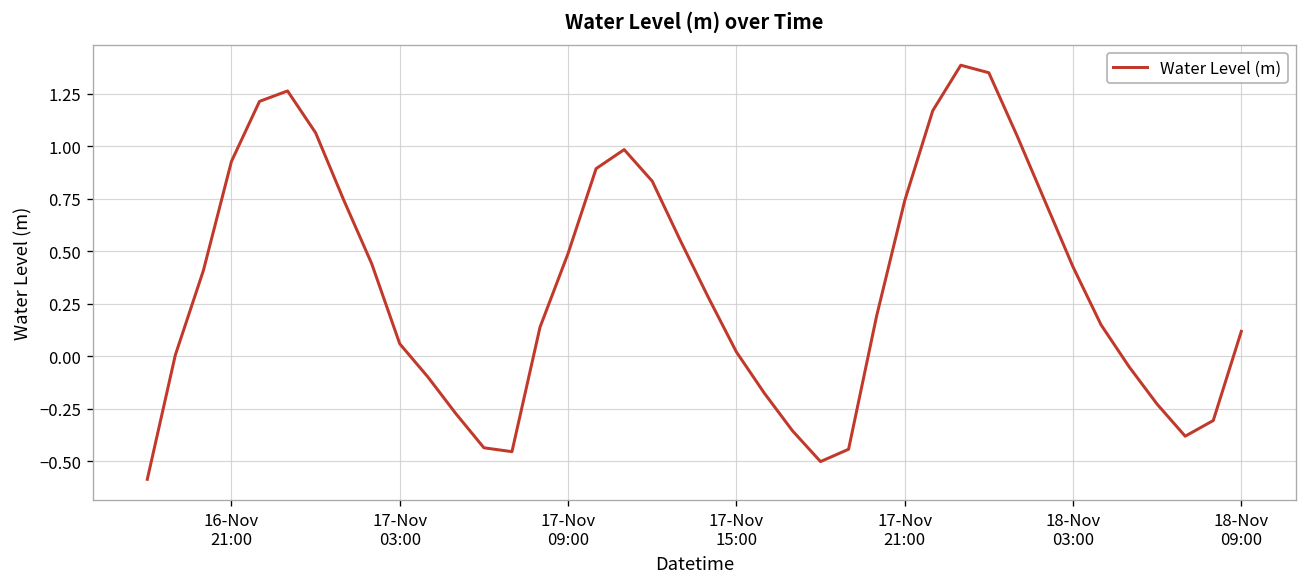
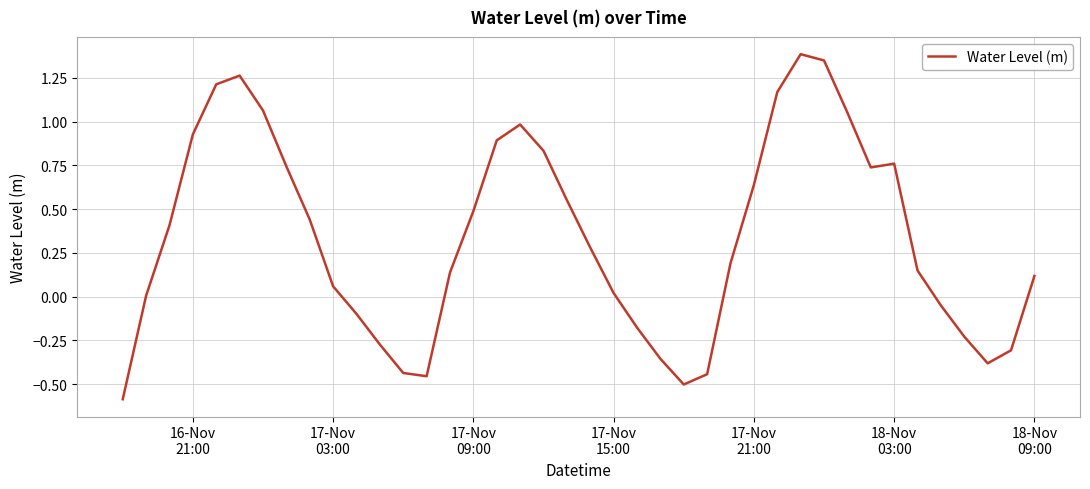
17-Nov 21:00: 0.74 -> 0.64
18-Nov 03:00: 0.43 -> 0.76
